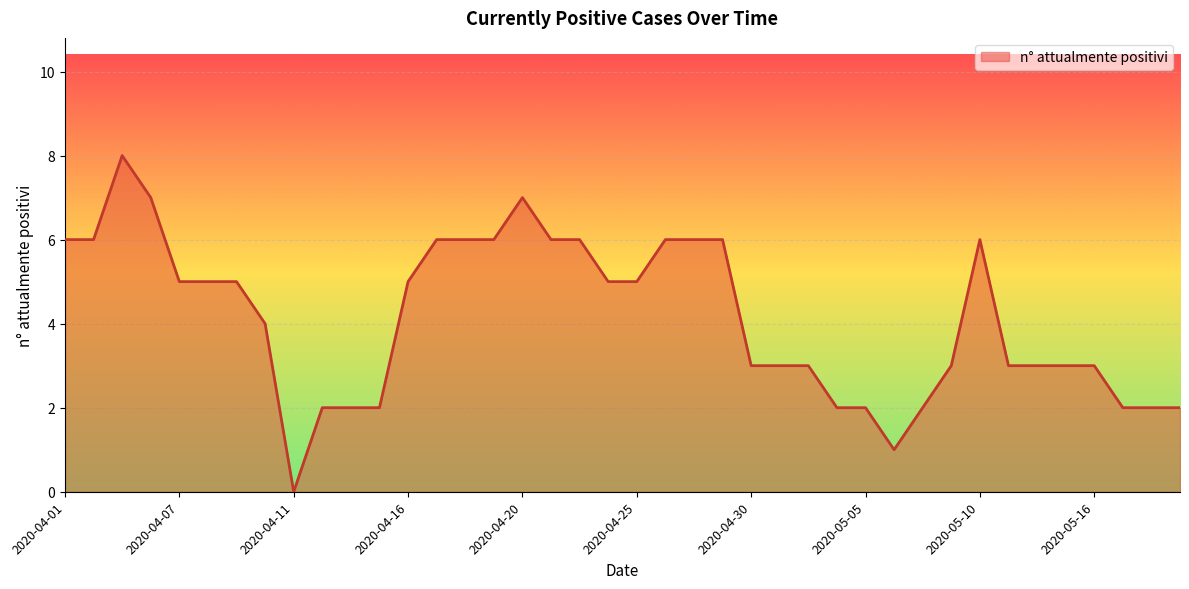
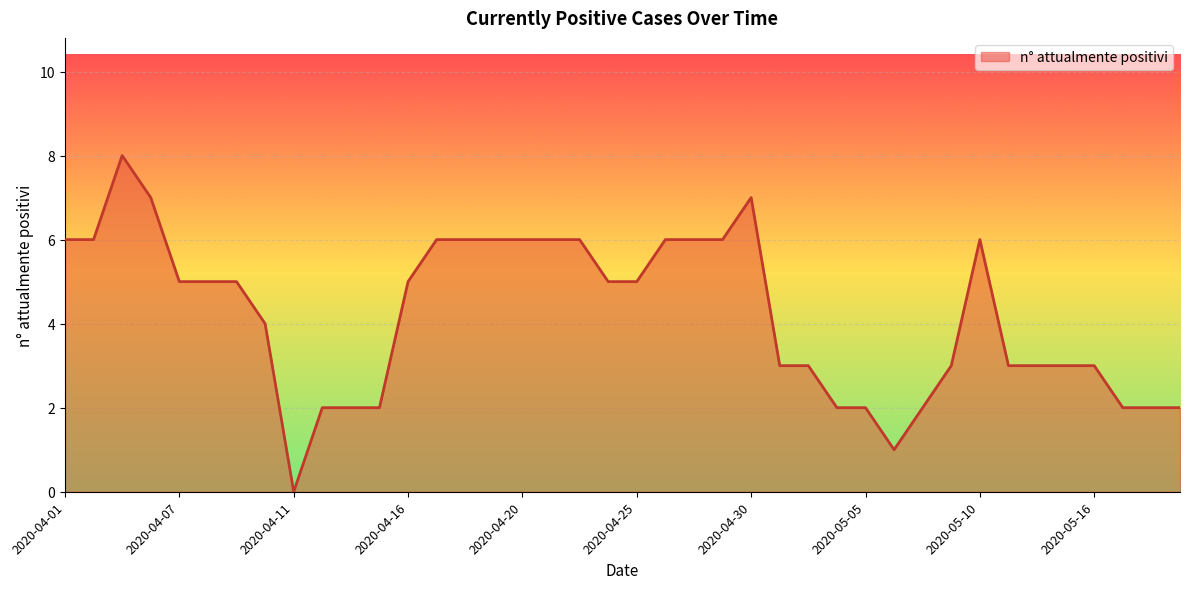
2020-04-20: 7 -> 6
2020-04-30: 3 -> 7
